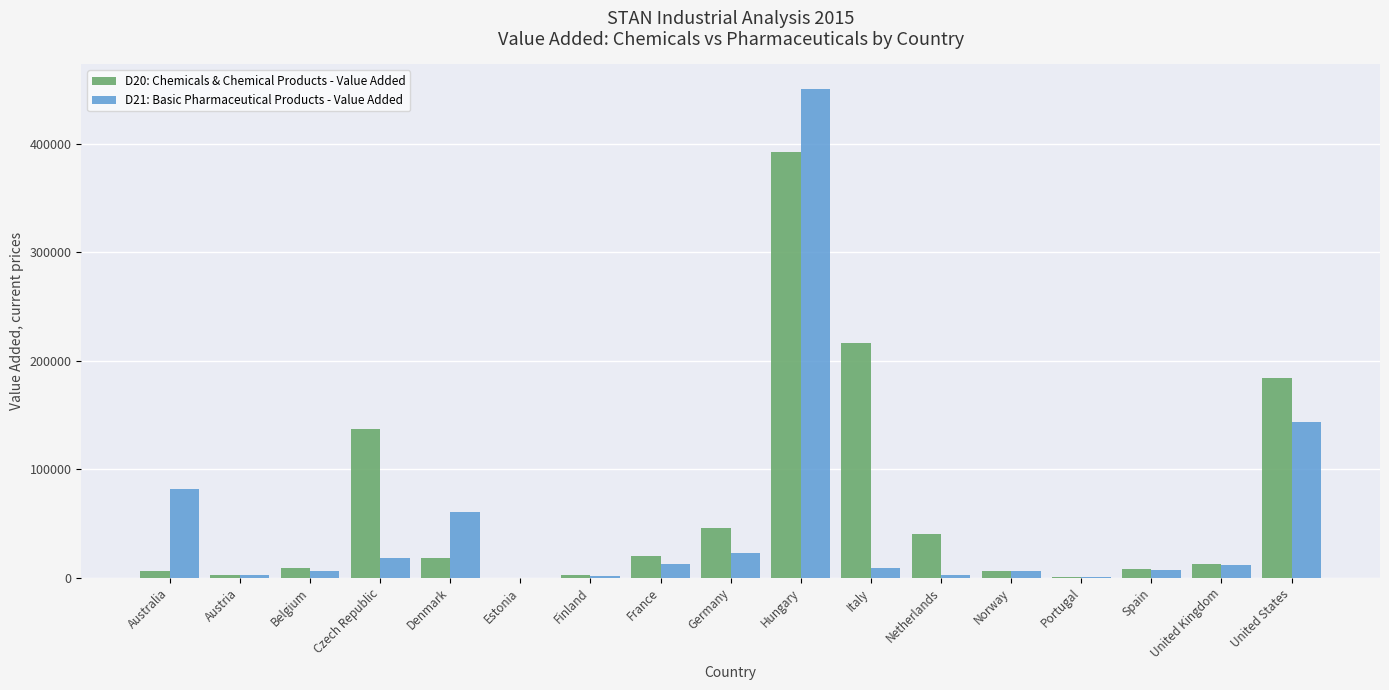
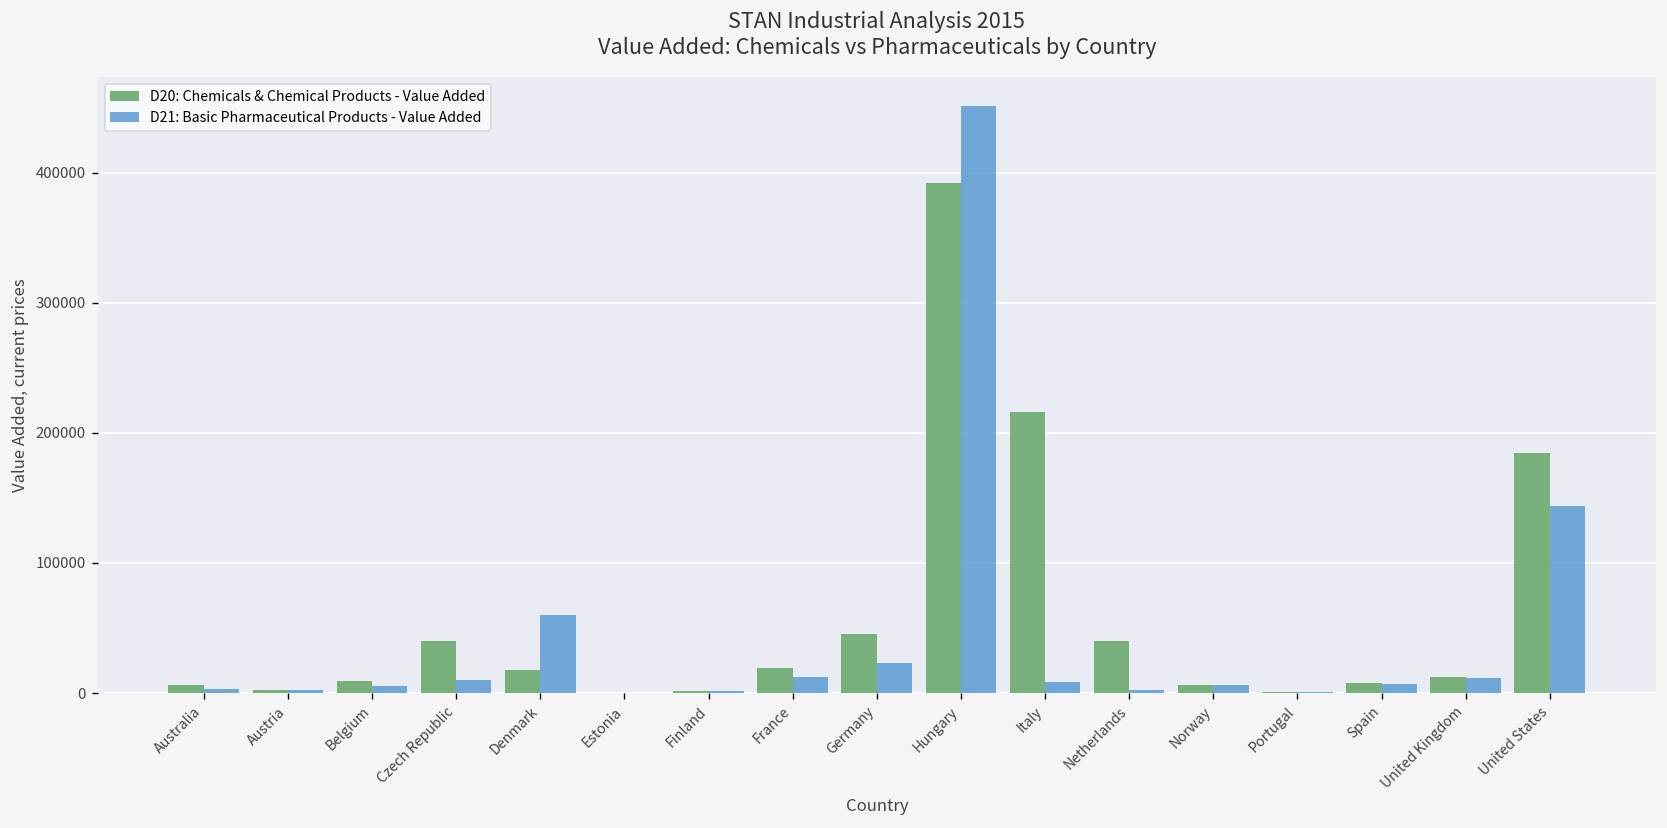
D21: Basic Pharmaceutical Products - Value Added, Australia: 82000 -> 3000
D20: Chemicals & Chemical Products - Value Added, Czech Republic: 137000 -> 40000
D21: Basic Pharmaceutical Products - Value Added, Czech Republic: 18000 -> 10000
